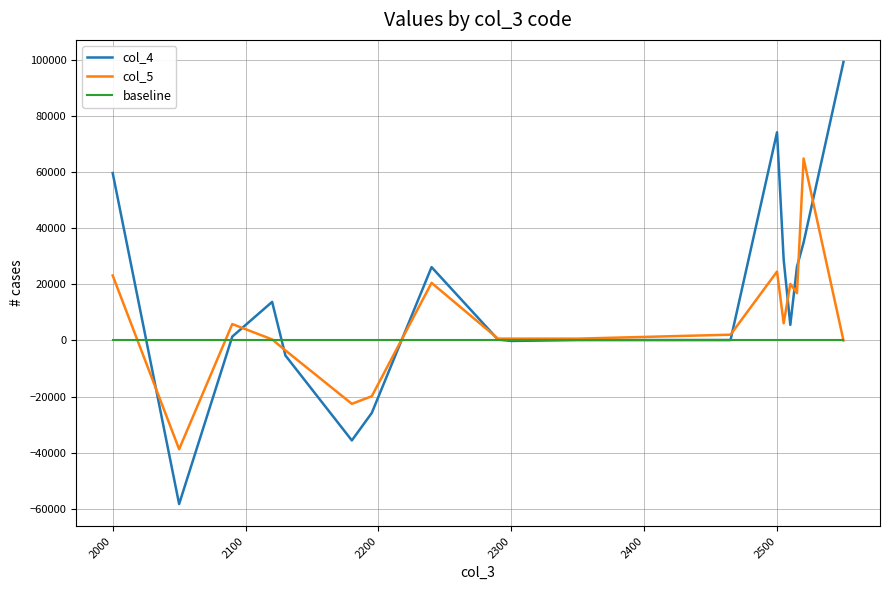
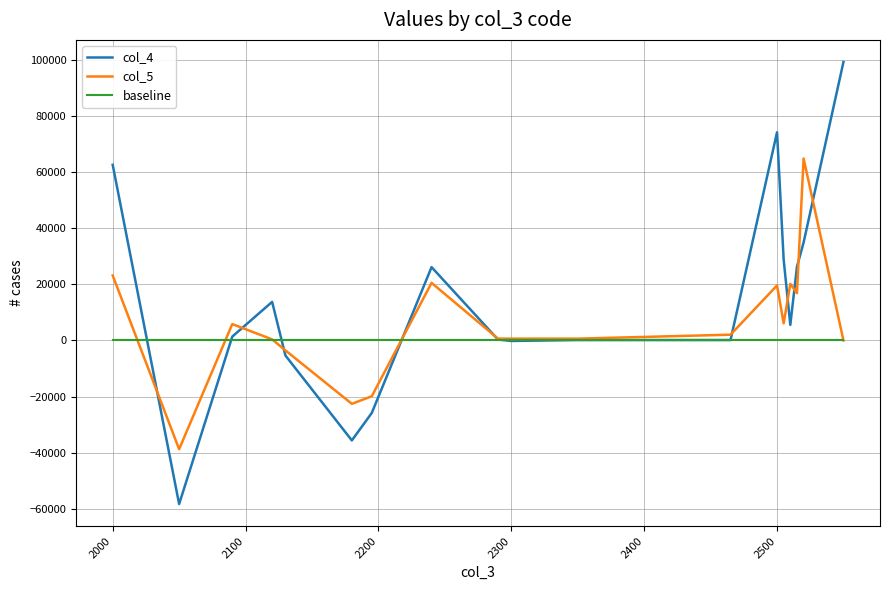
col_4, 2000: 60000 -> 63000
col_5, 2500: 25000 -> 20000
